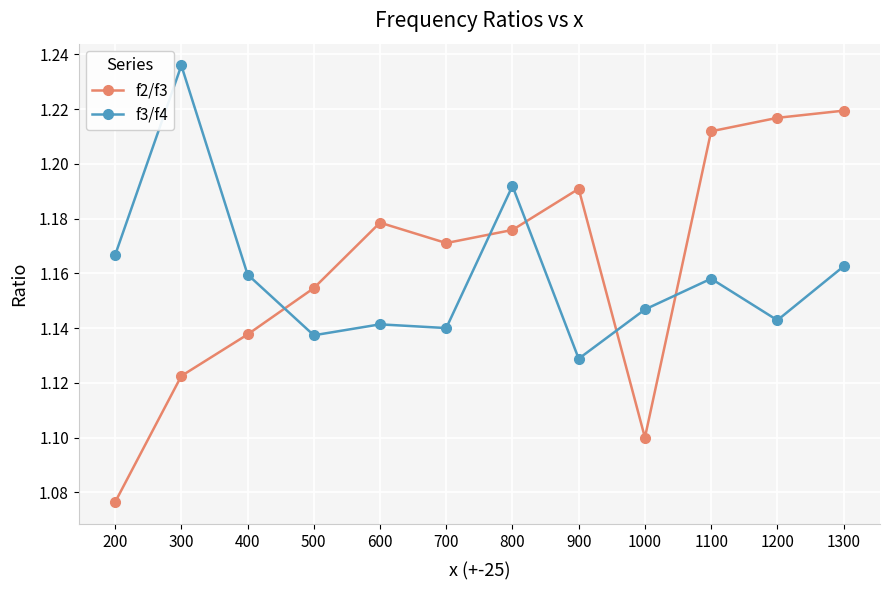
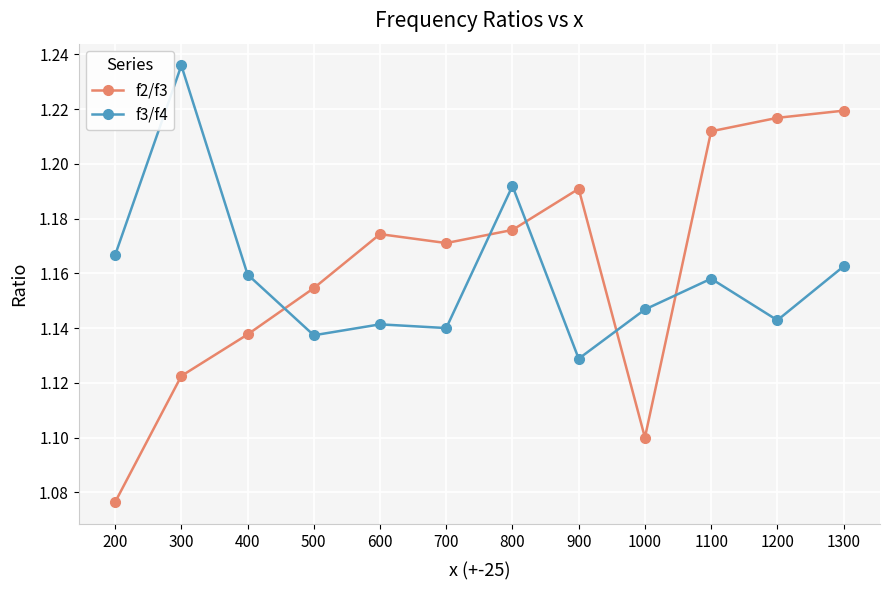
f2/f3, 600: 1.179 -> 1.174
